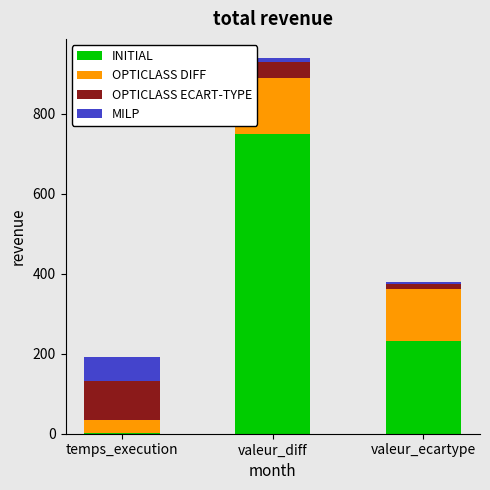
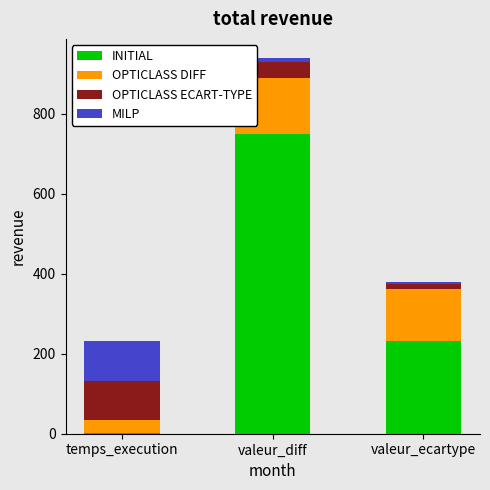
MILP, temps_execution: 60 -> 100
